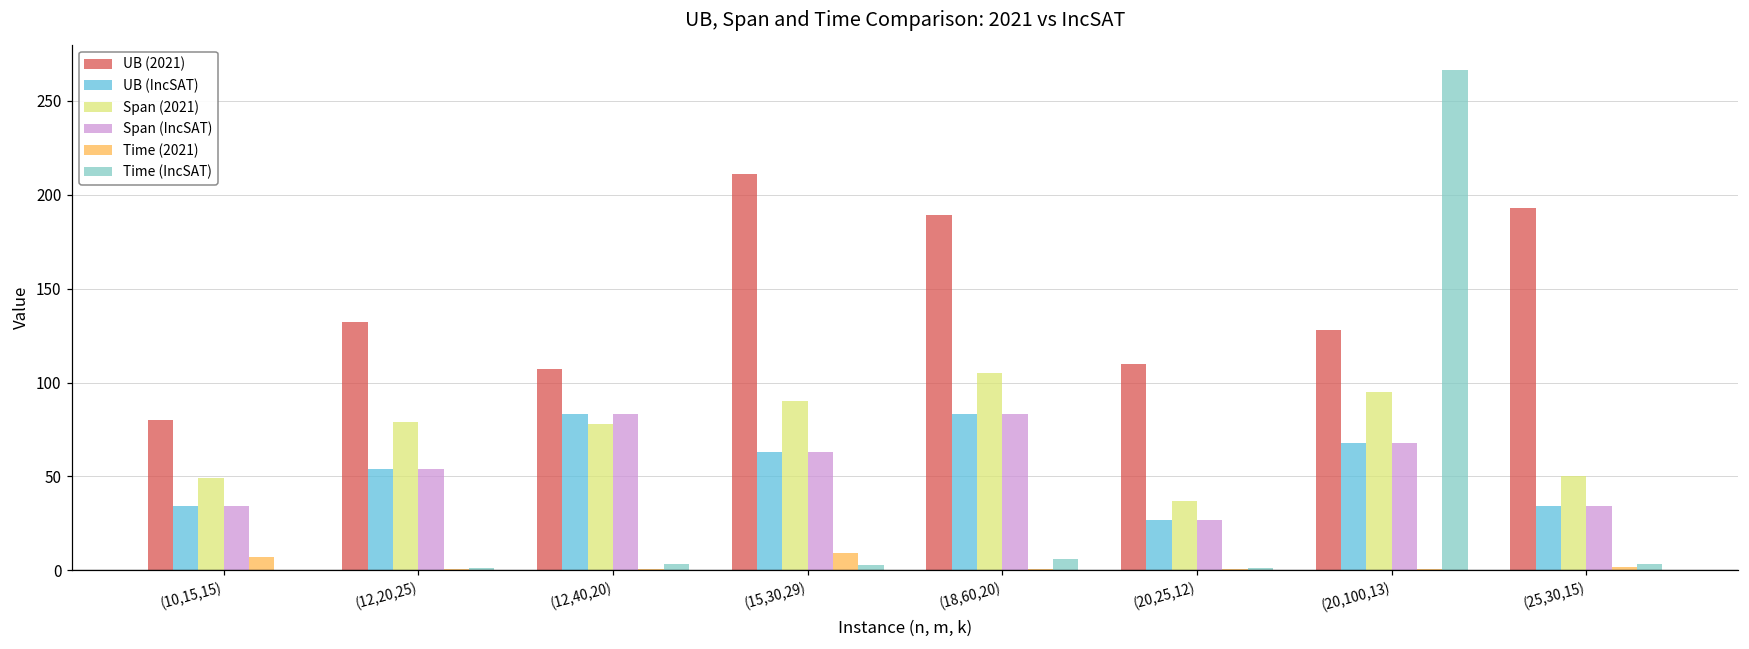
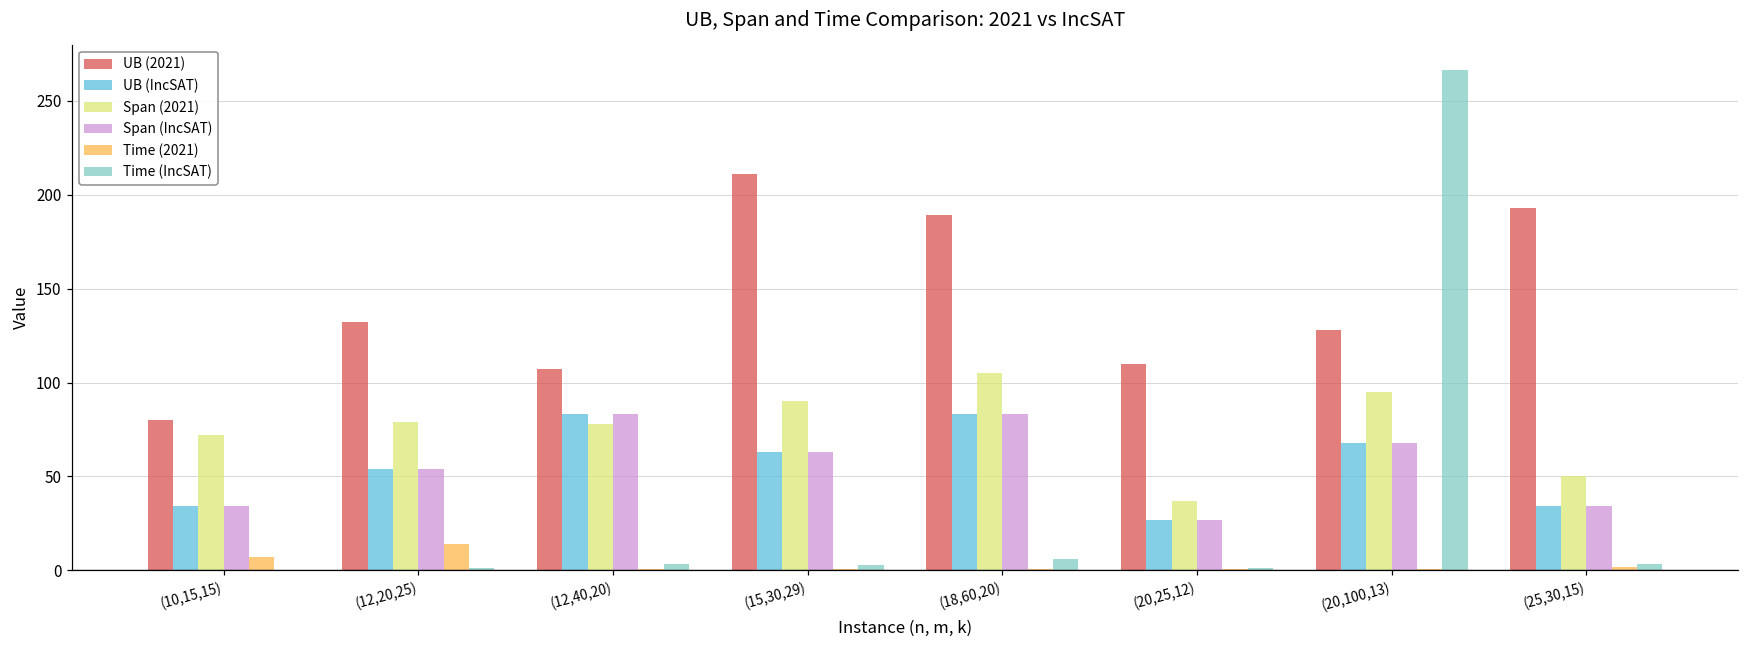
Span (2021), (10,15,15): 49 -> 72
Time (2021), (12,20,25): 1 -> 14
Time (2021), (15,30,29): 9 -> 1
